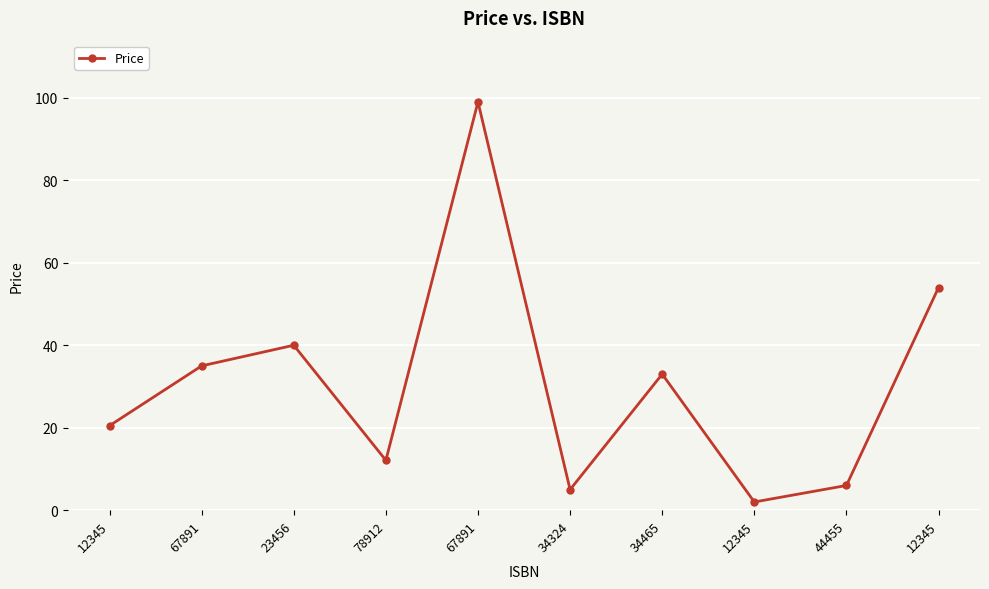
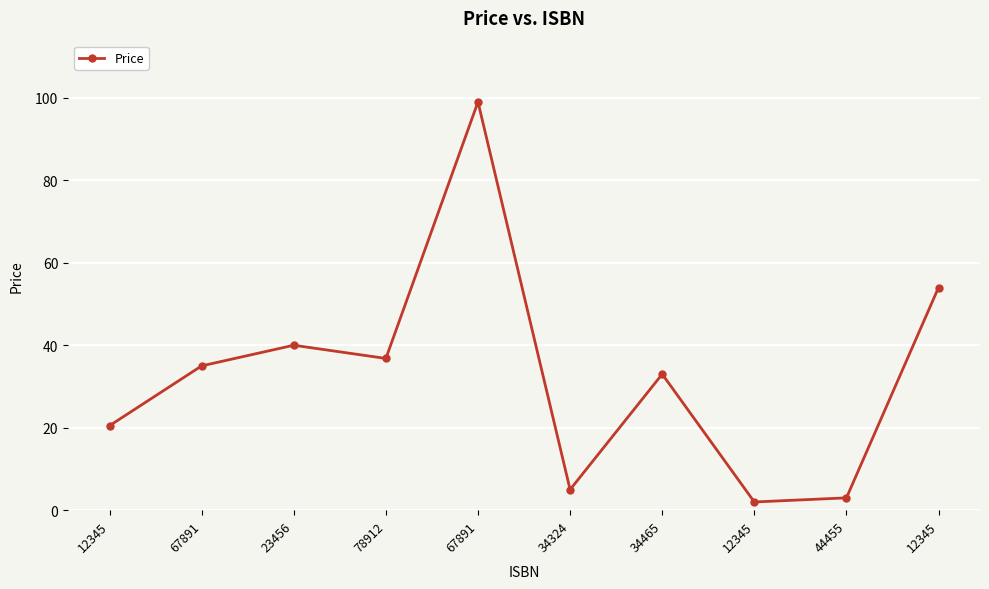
78912: 12 -> 37
44455: 6 -> 3
